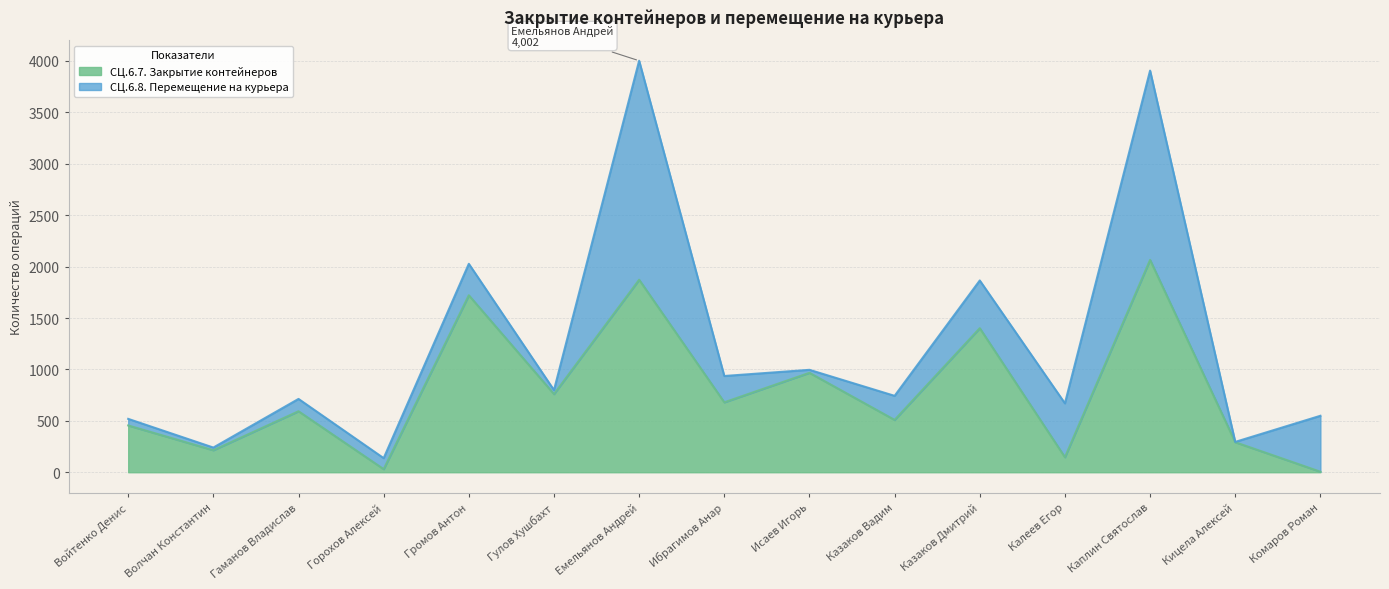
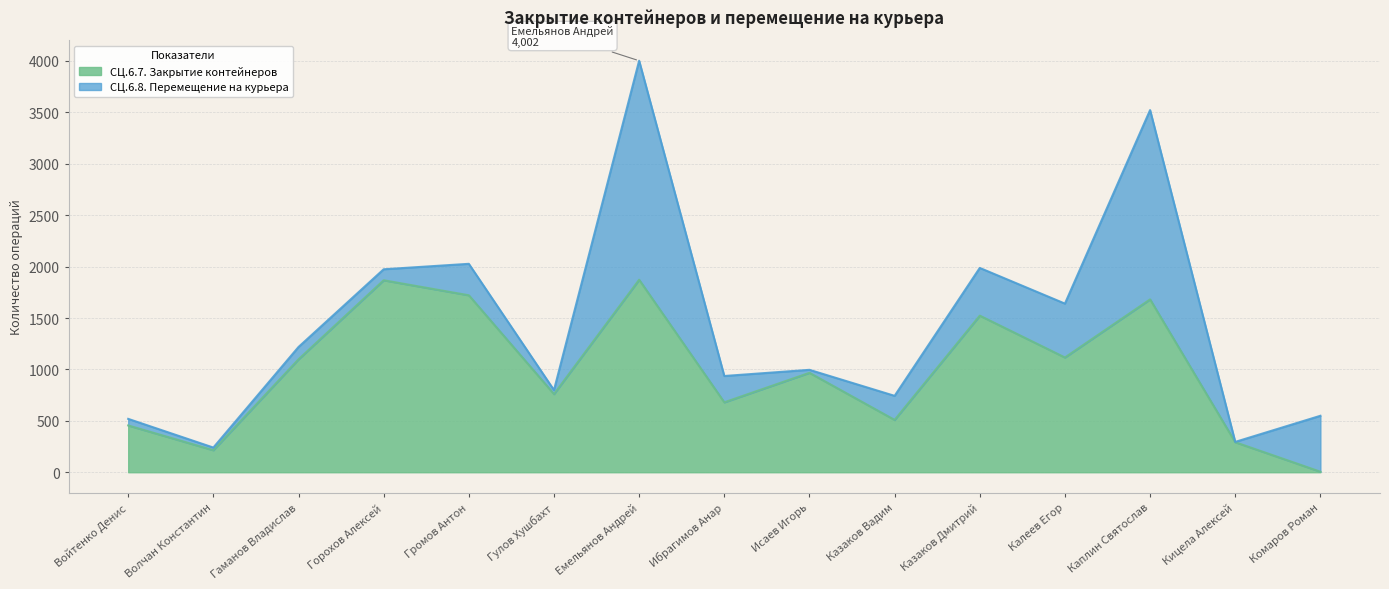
СЦ.6.7. Закрытие контейнеров, Гаманов Владислав: 590 -> 1100
СЦ.6.7. Закрытие контейнеров, Горохов Алексей: 30 -> 1870
СЦ.6.7. Закрытие контейнеров, Казаков Дмитрий: 1400 -> 1520
СЦ.6.7. Закрытие контейнеров, Калеев Егор: 150 -> 1120
СЦ.6.7. Закрытие контейнеров, Каплин Святослав: 2070 -> 1680
